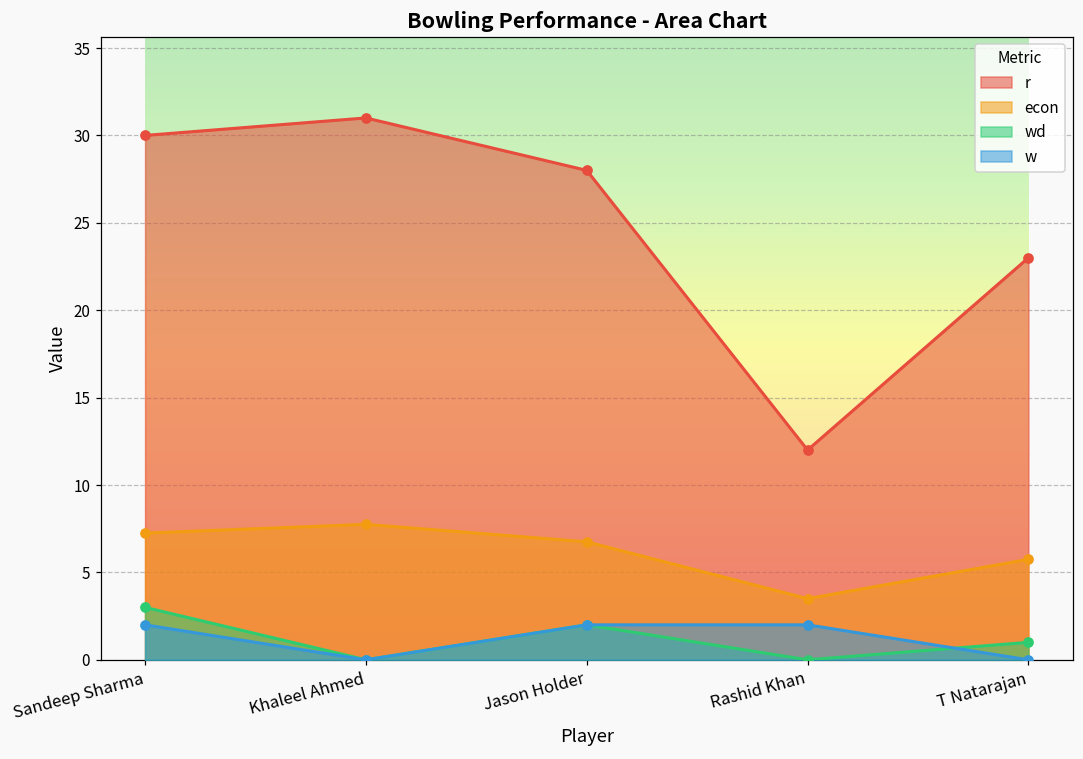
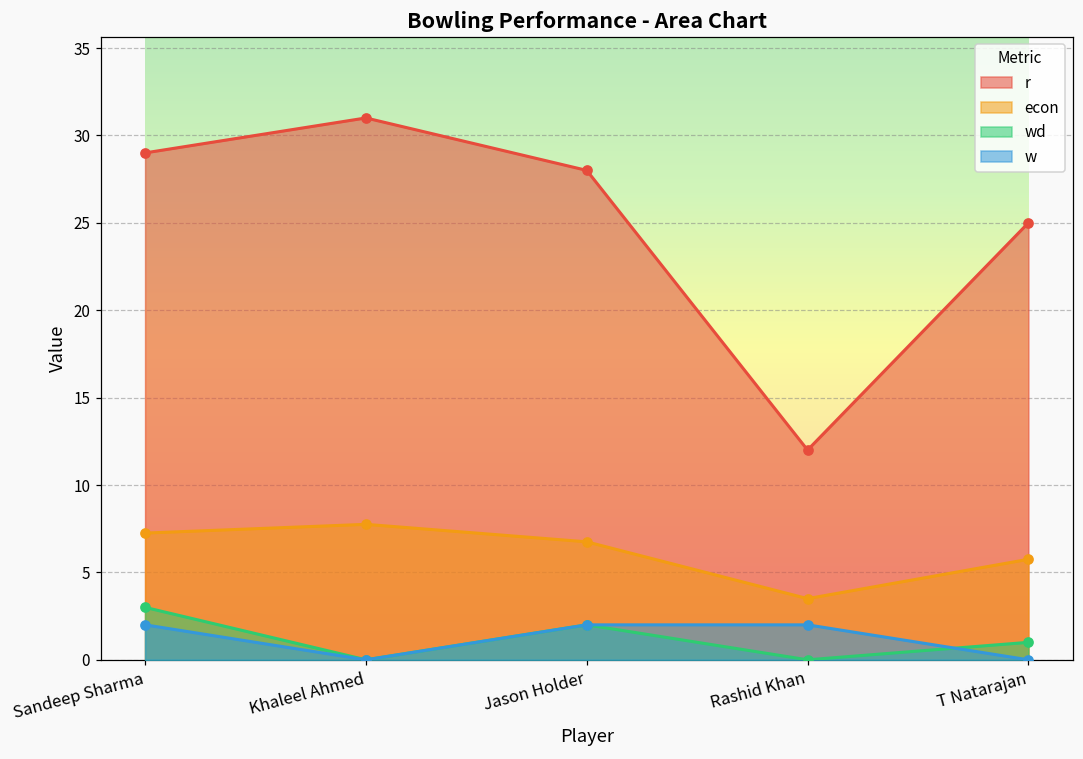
r, Sandeep Sharma: 30 -> 29
r, T Natarajan: 23 -> 25
